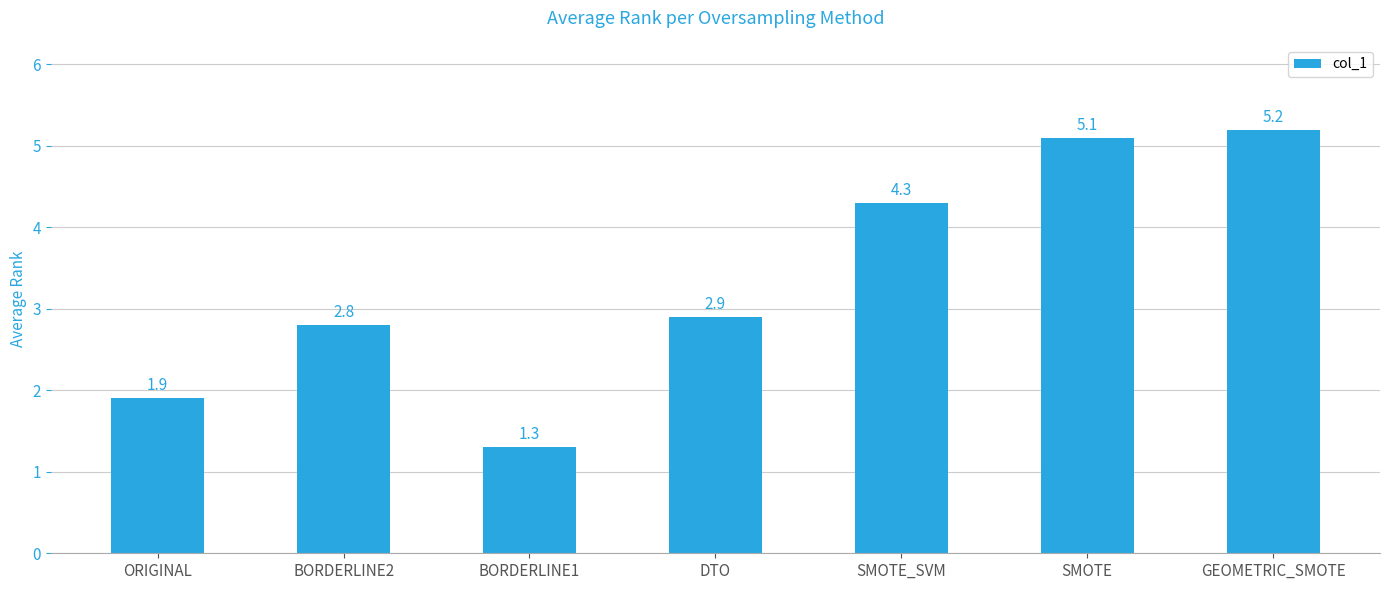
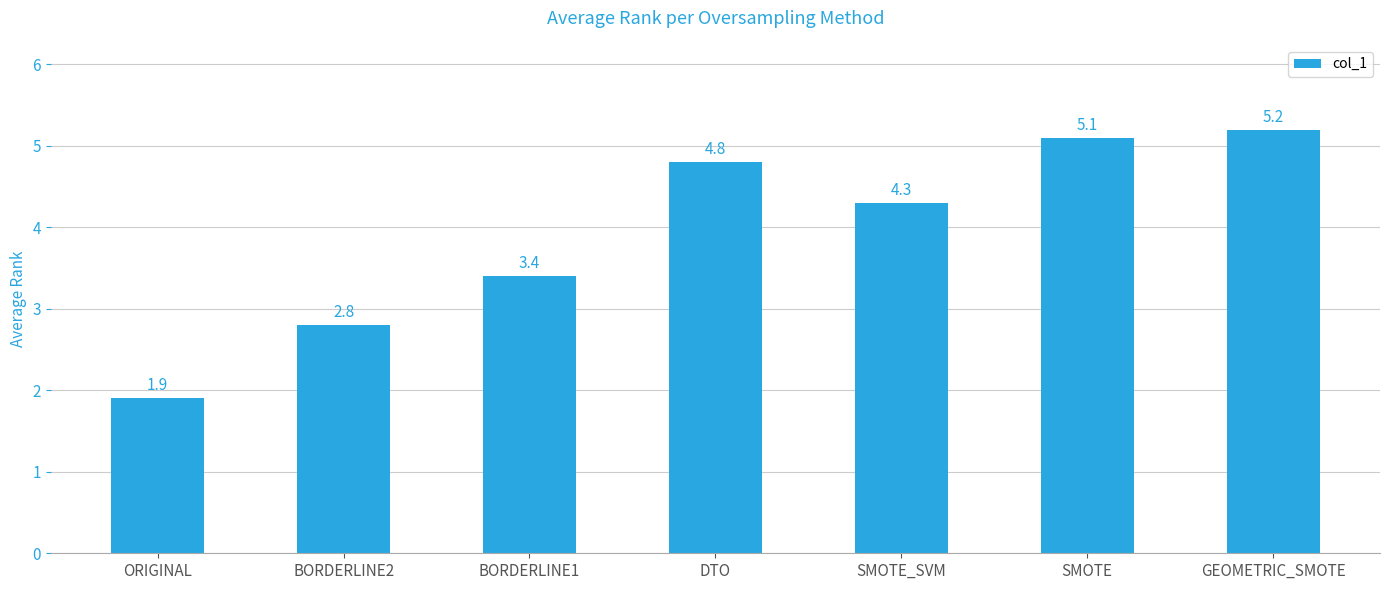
BORDERLINE1: 1.3 -> 3.4
DTO: 2.9 -> 4.8
